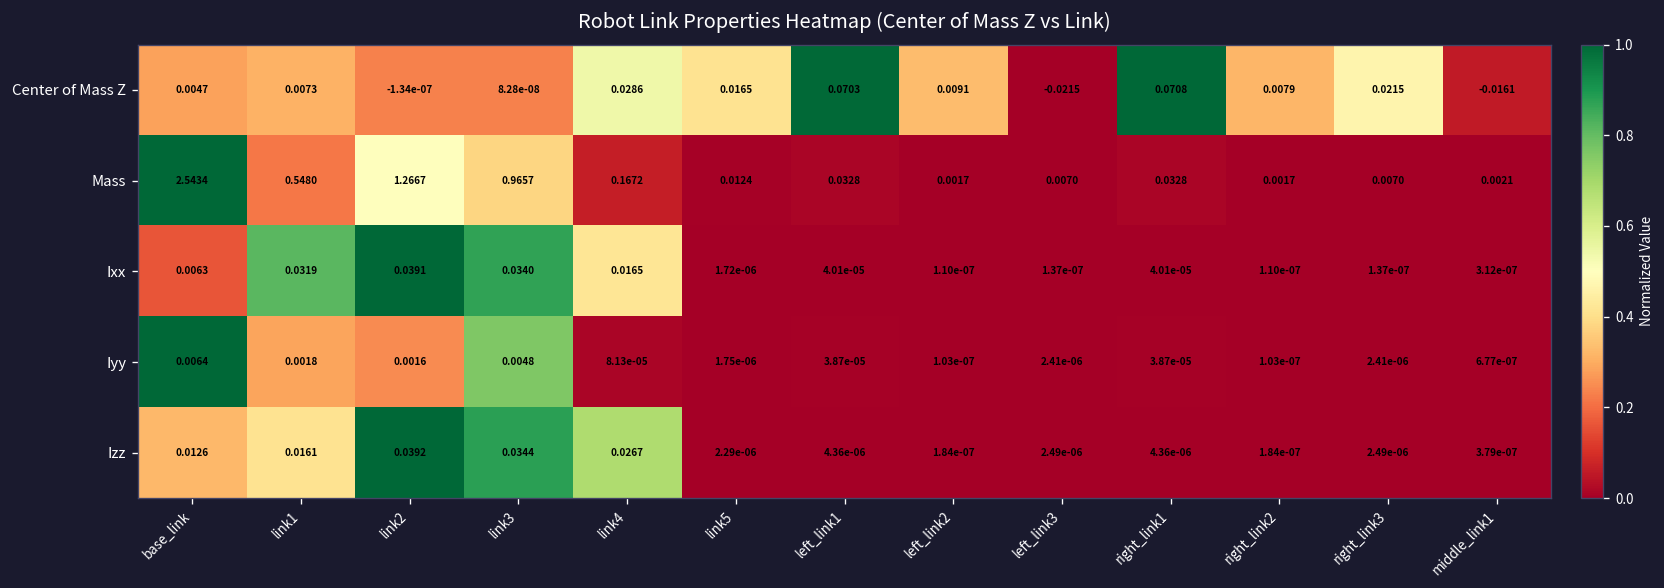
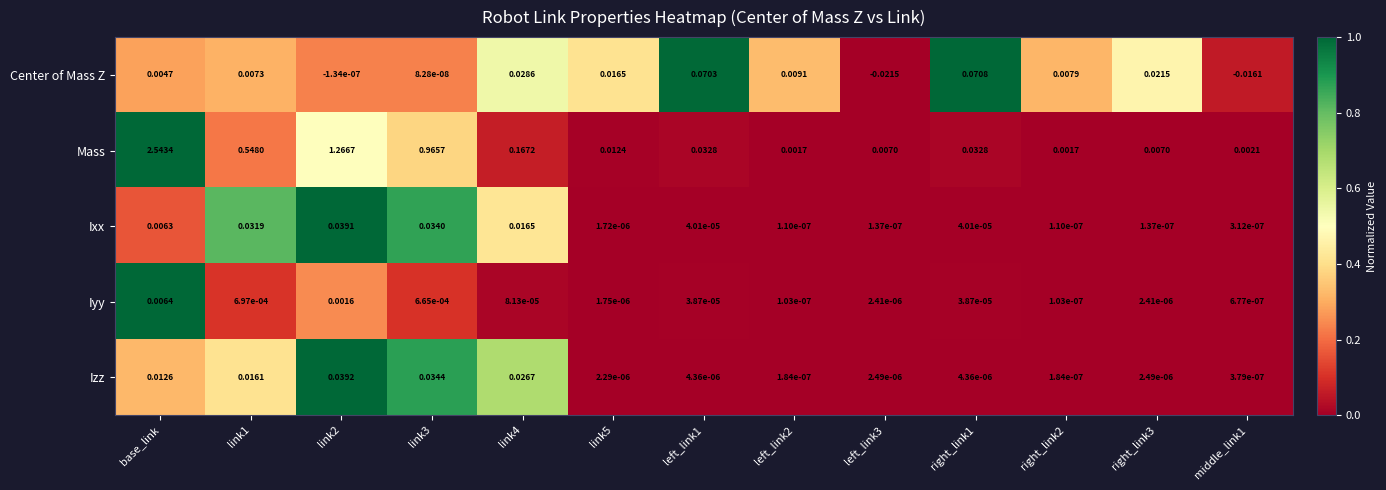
Iyy, link1: 0.0018 -> 6.97e-04
Iyy, link3: 0.0048 -> 6.65e-04
